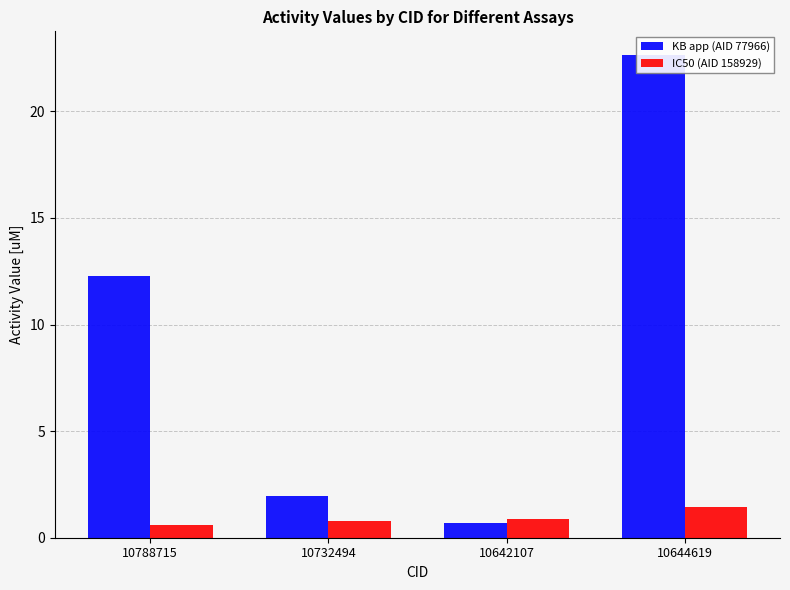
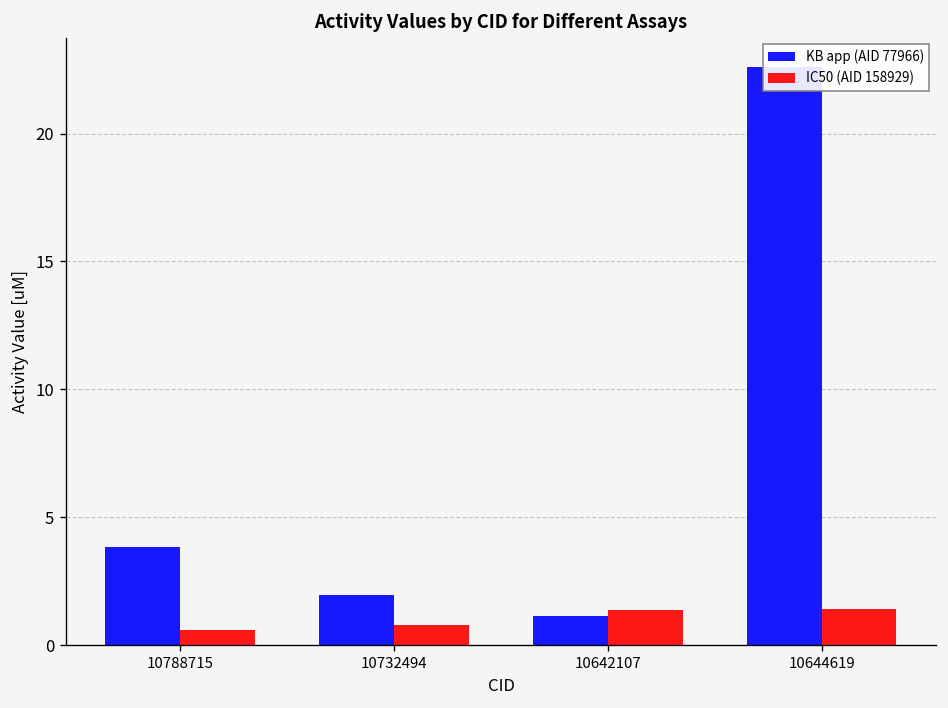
KB app (AID 77966), 10788715: 12.3 -> 3.9
KB app (AID 77966), 10642107: 0.7 -> 1.1
IC50 (AID 158929), 10642107: 0.9 -> 1.4
